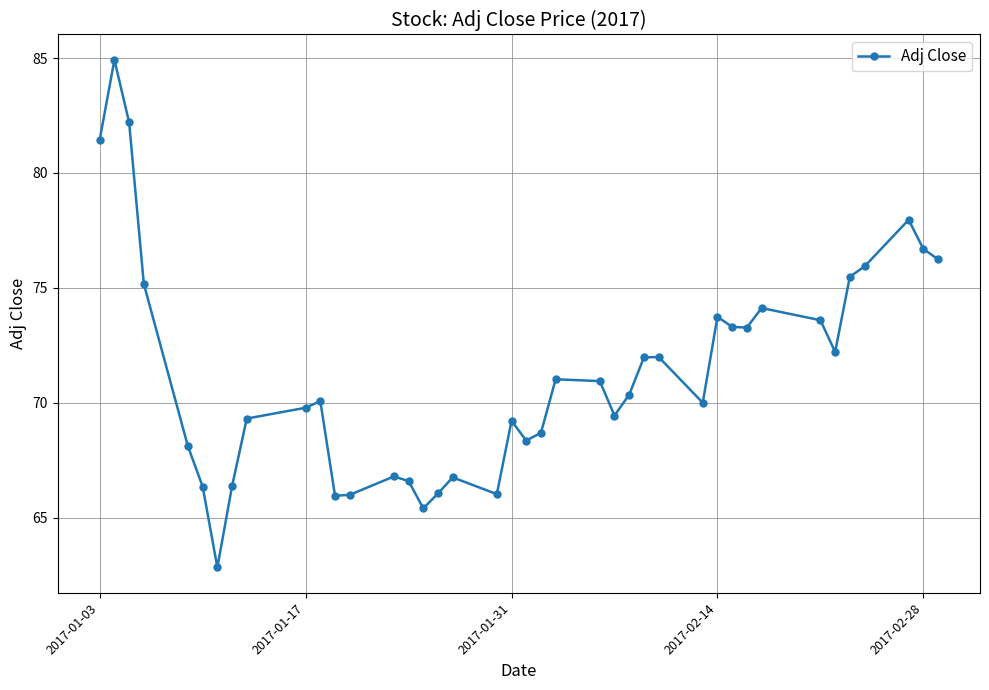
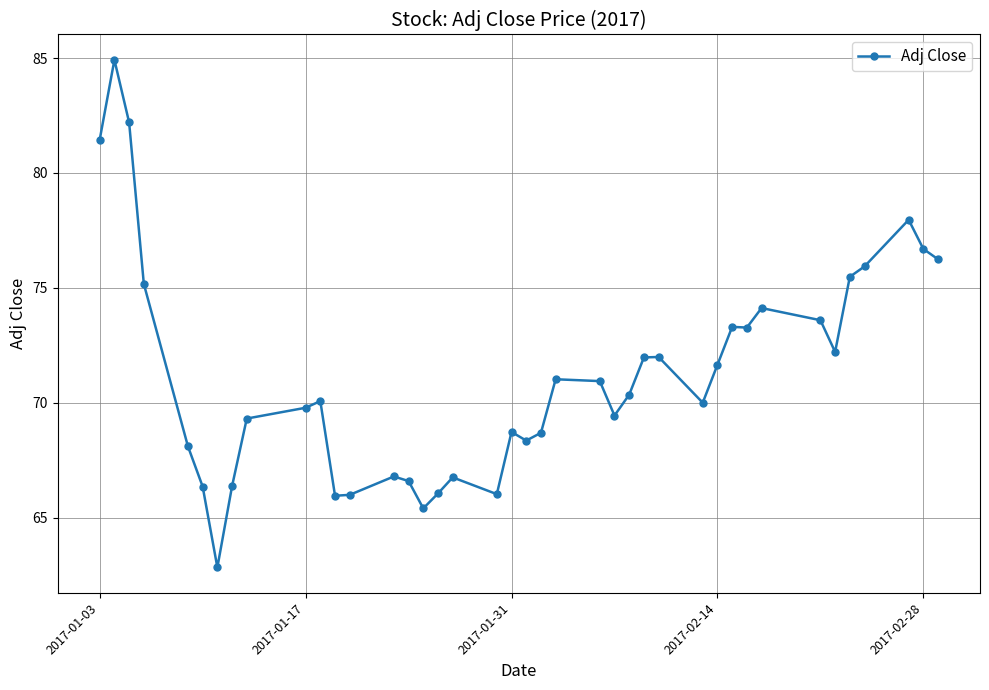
2017-01-31: 69.2 -> 68.7
2017-02-14: 73.7 -> 71.7
